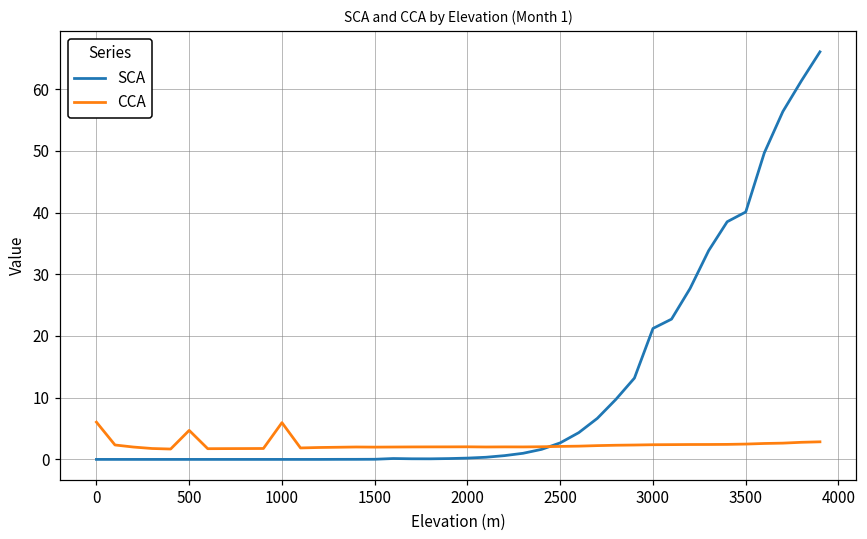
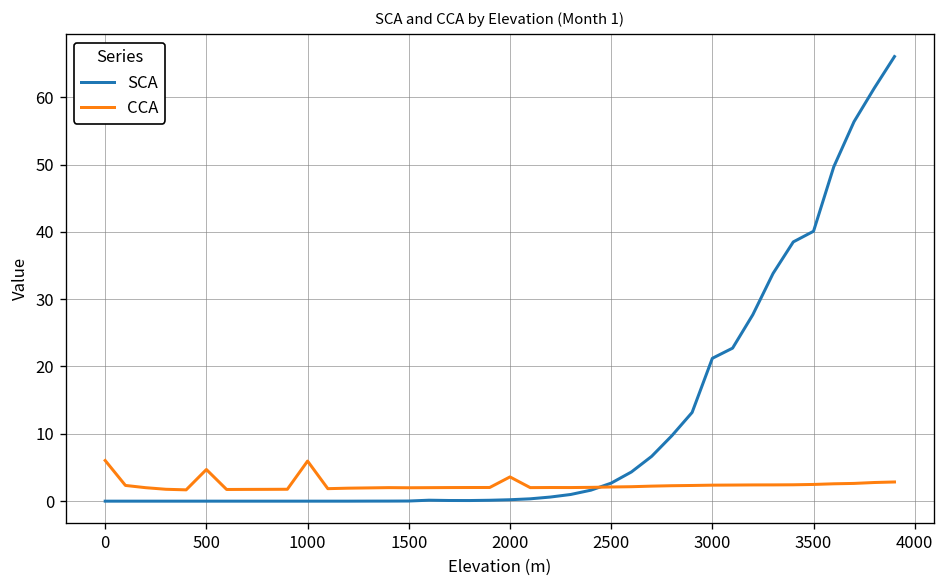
CCA, 2000: 2 -> 4
